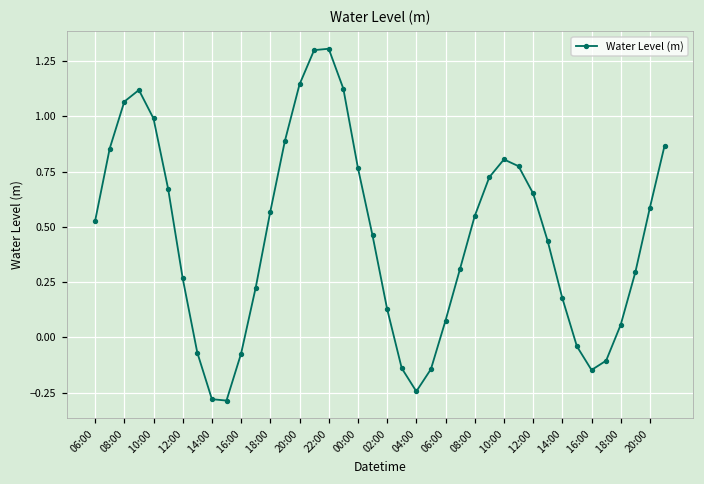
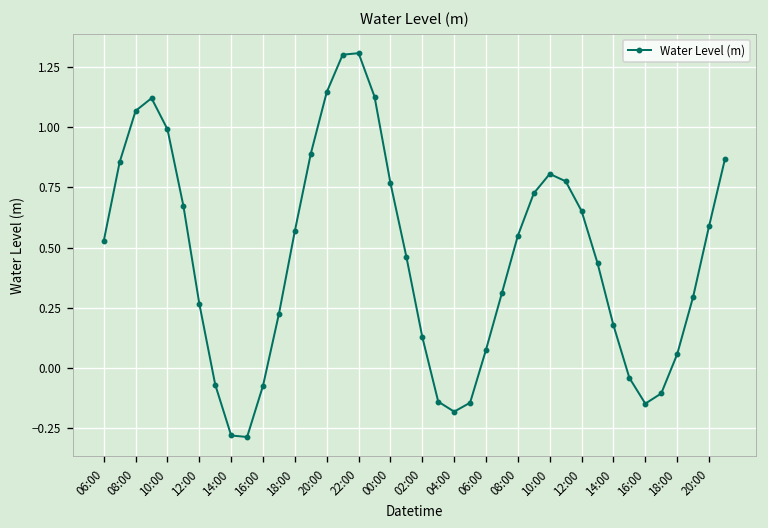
04:00: -0.24 -> -0.18
